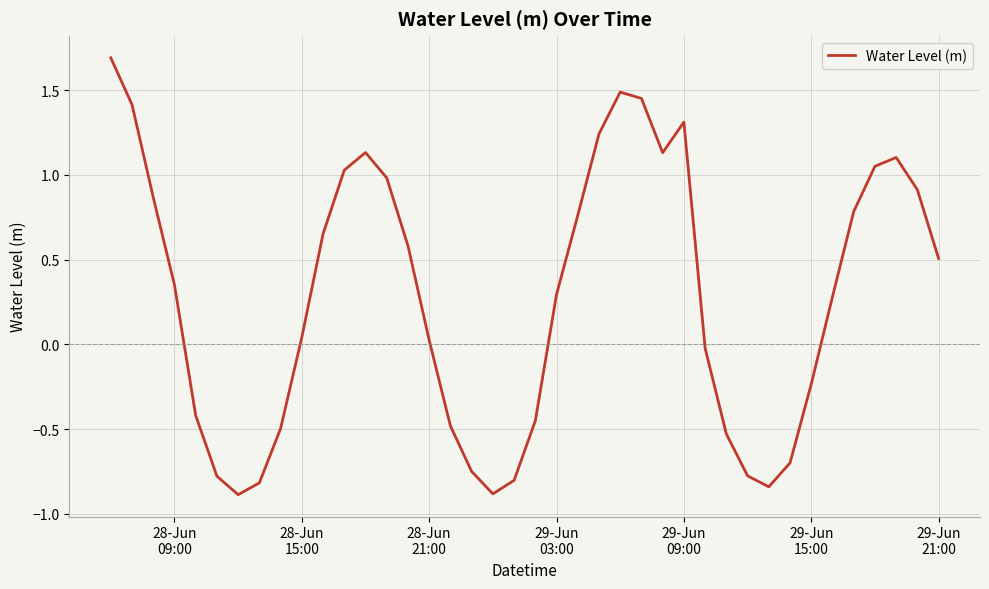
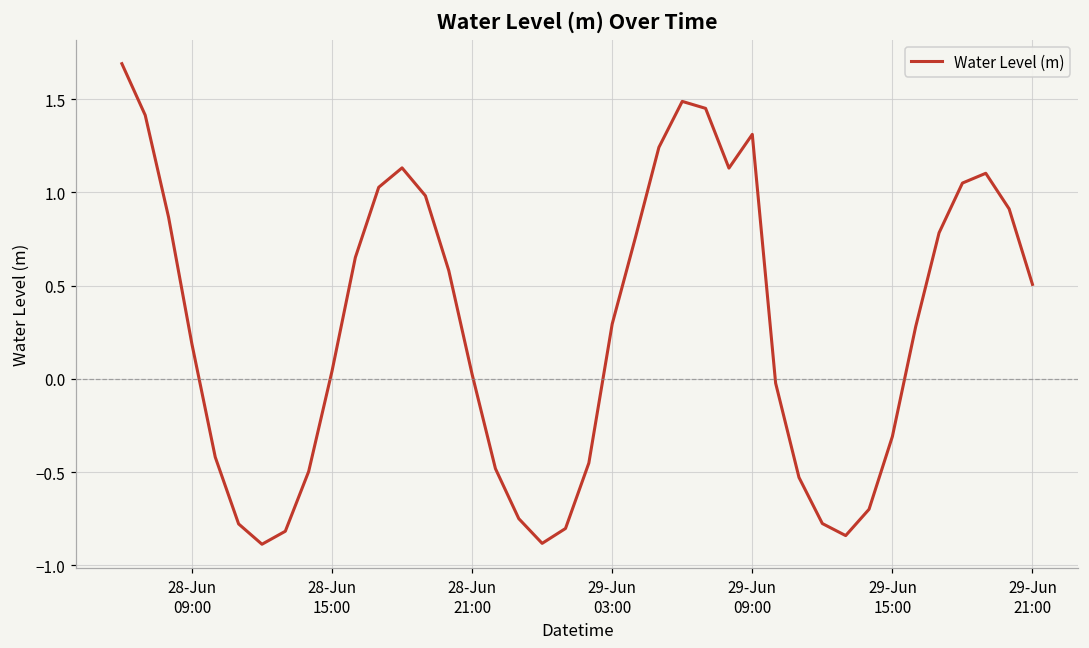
28-Jun 09:00: 0.35 -> 0.19
29-Jun 15:00: -0.23 -> -0.31
